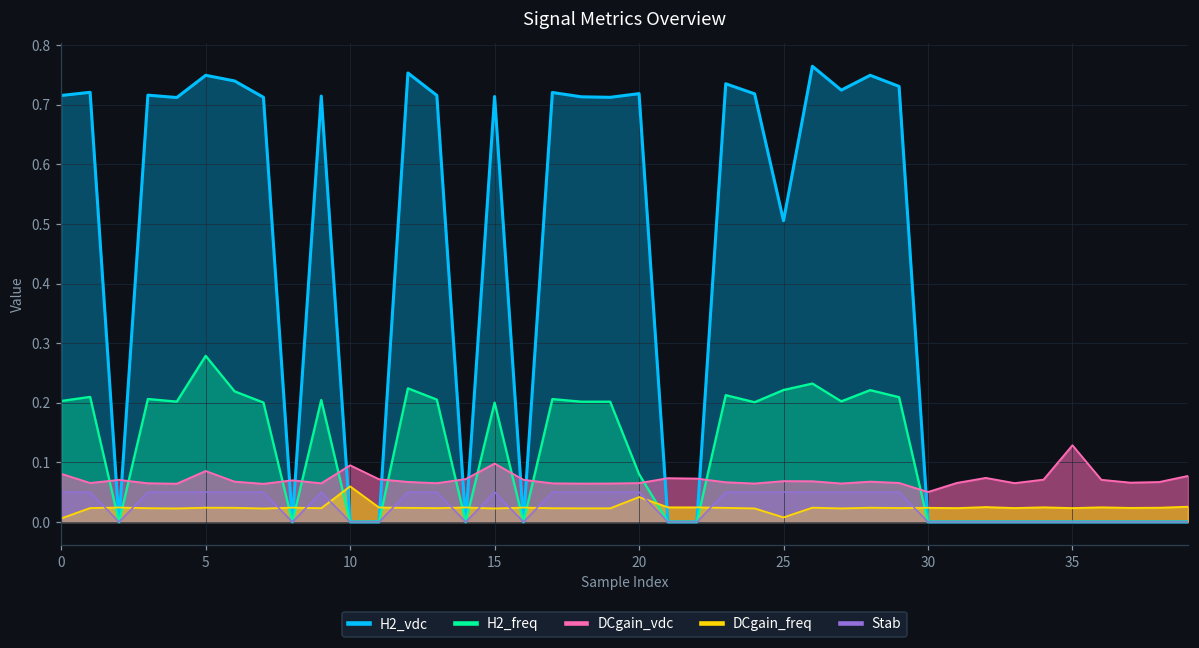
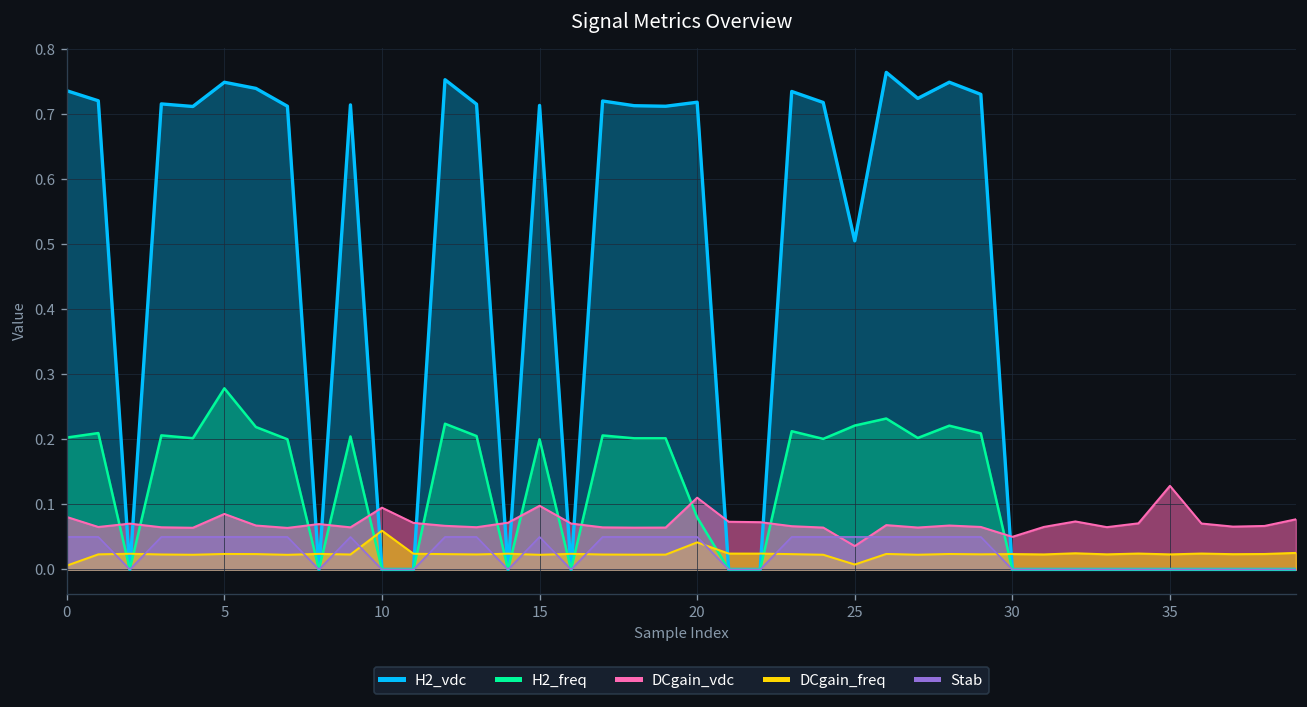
H2_vdc, 0: 0.72 -> 0.74
DCgain_vdc, 20: 0.07 -> 0.11
DCgain_vdc, 25: 0.07 -> 0.04
